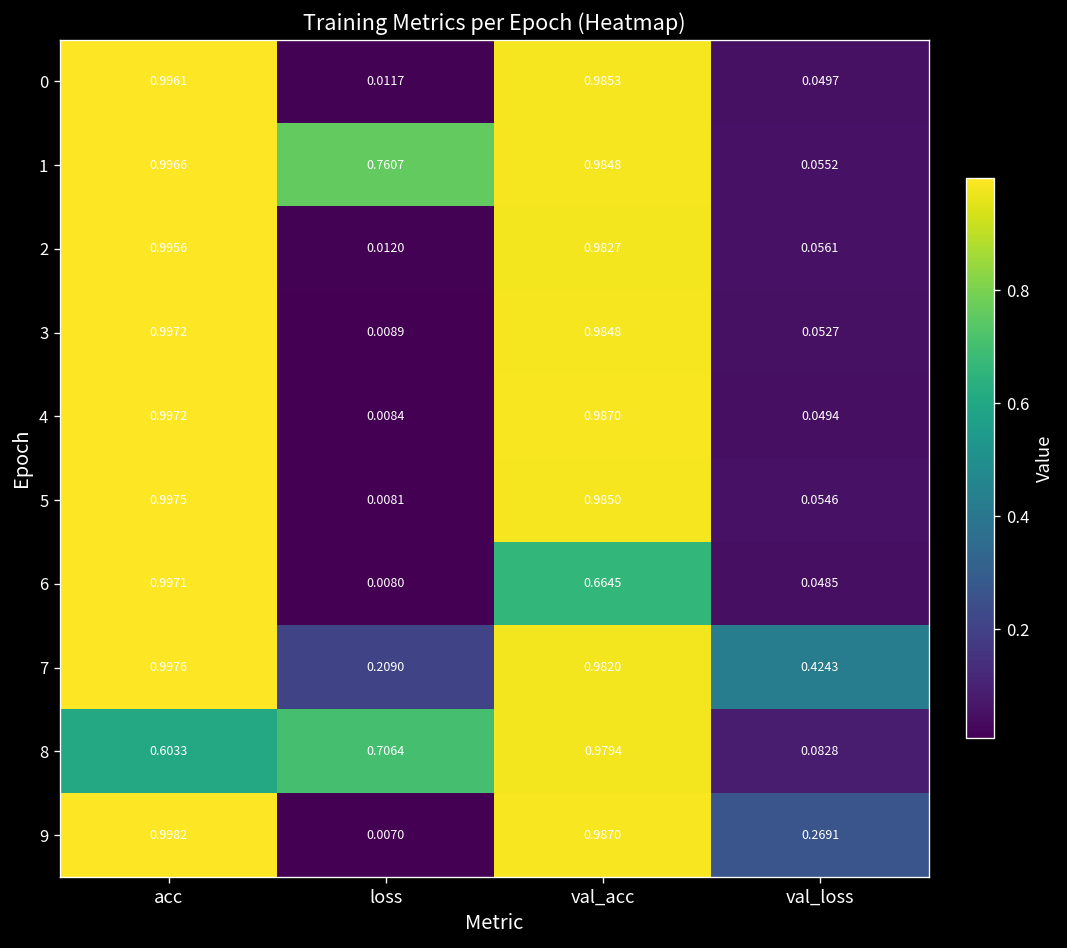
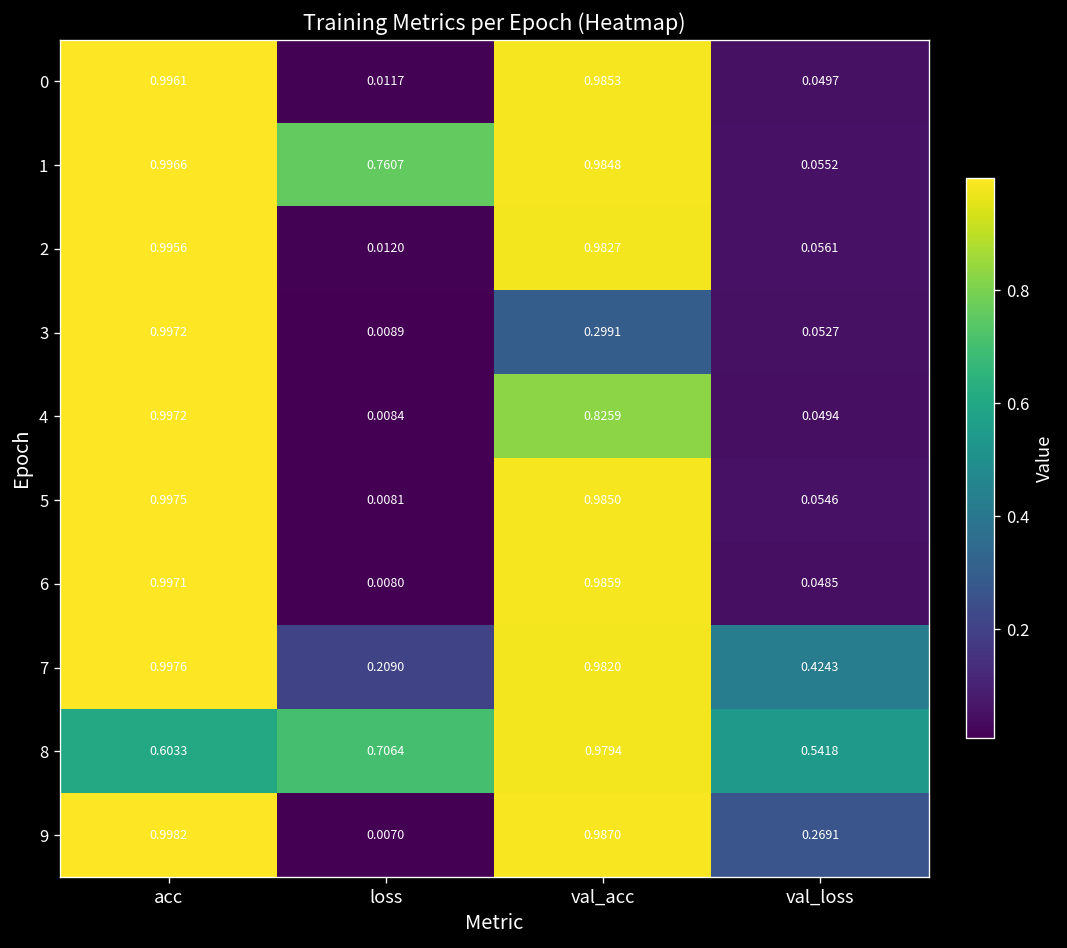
3, val_acc: 0.9848 -> 0.2991
4, val_acc: 0.9870 -> 0.8259
6, val_acc: 0.6645 -> 0.9859
8, val_loss: 0.0828 -> 0.5418
